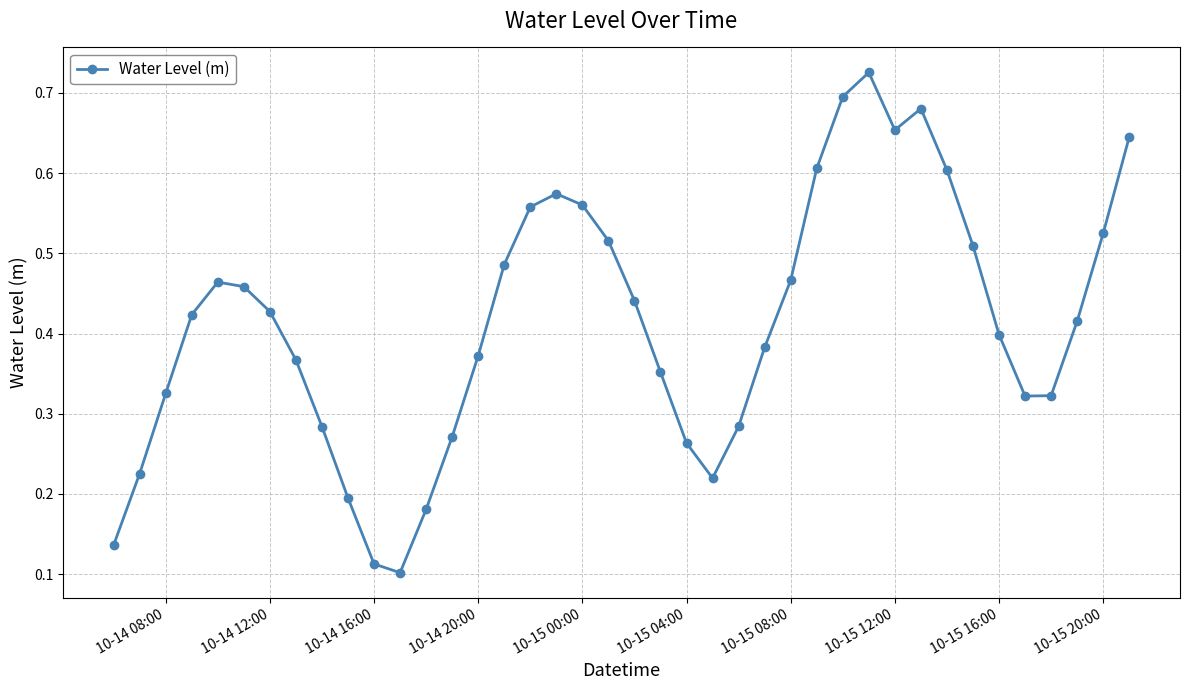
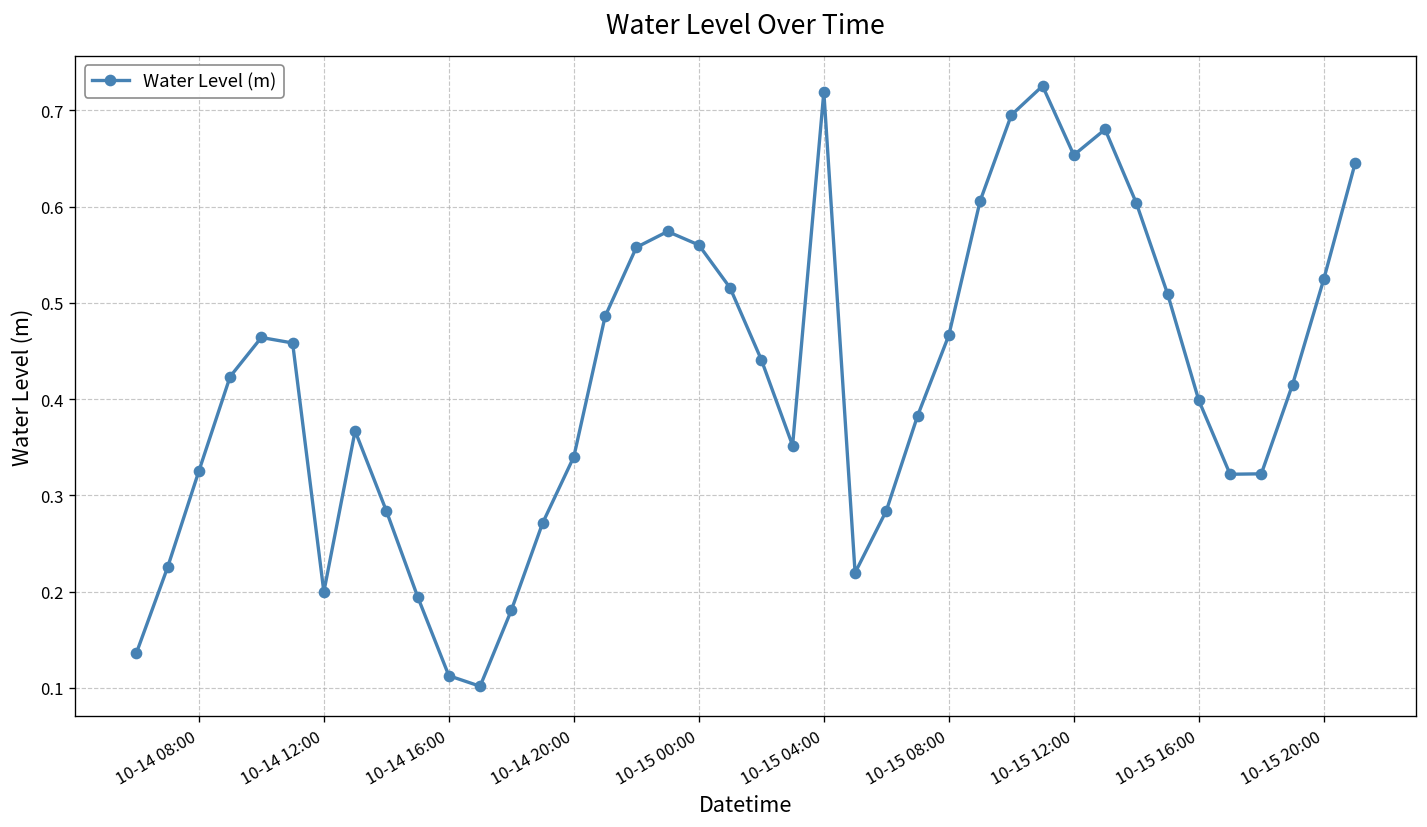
10-14 12:00: 0.43 -> 0.20
10-14 20:00: 0.37 -> 0.34
10-15 04:00: 0.26 -> 0.72
